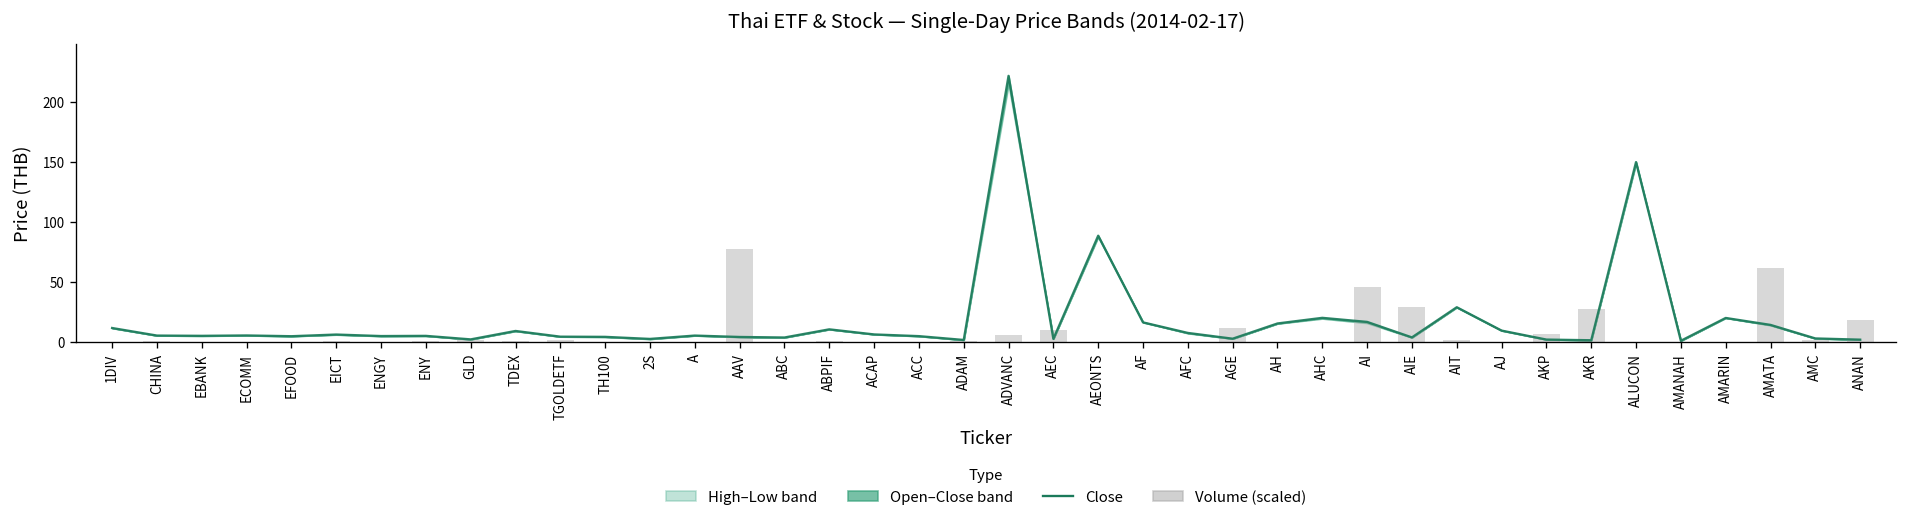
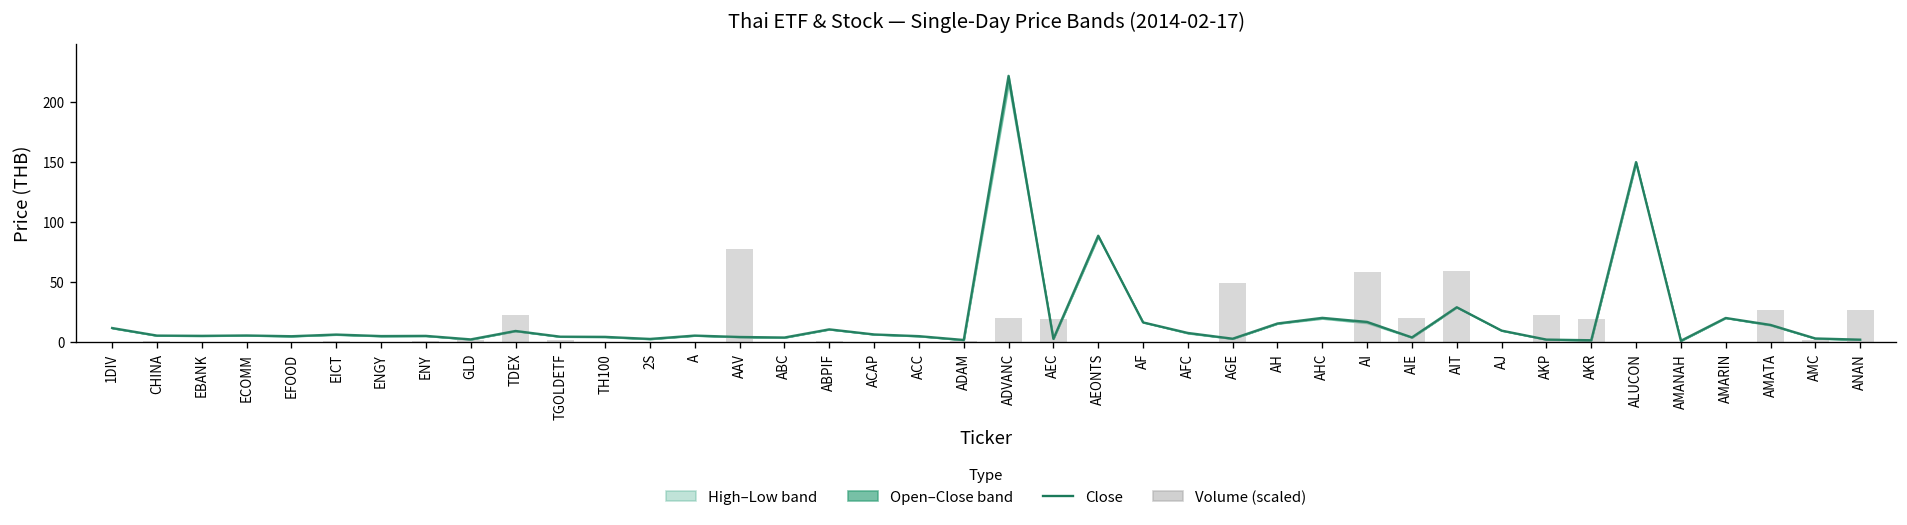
Volume (scaled), TDEX: 0 -> 20
Volume (scaled), ADVANC: 10 -> 20
Volume (scaled), AEC: 10 -> 20
Volume (scaled), AGE: 10 -> 50
Volume (scaled), AI: 50 -> 60
Volume (scaled), AIE: 30 -> 20
Volume (scaled), AIT: 0 -> 60
Volume (scaled), AKP: 10 -> 20
Volume (scaled), AKR: 30 -> 20
Volume (scaled), AMATA: 60 -> 30
Volume (scaled), ANAN: 20 -> 30
